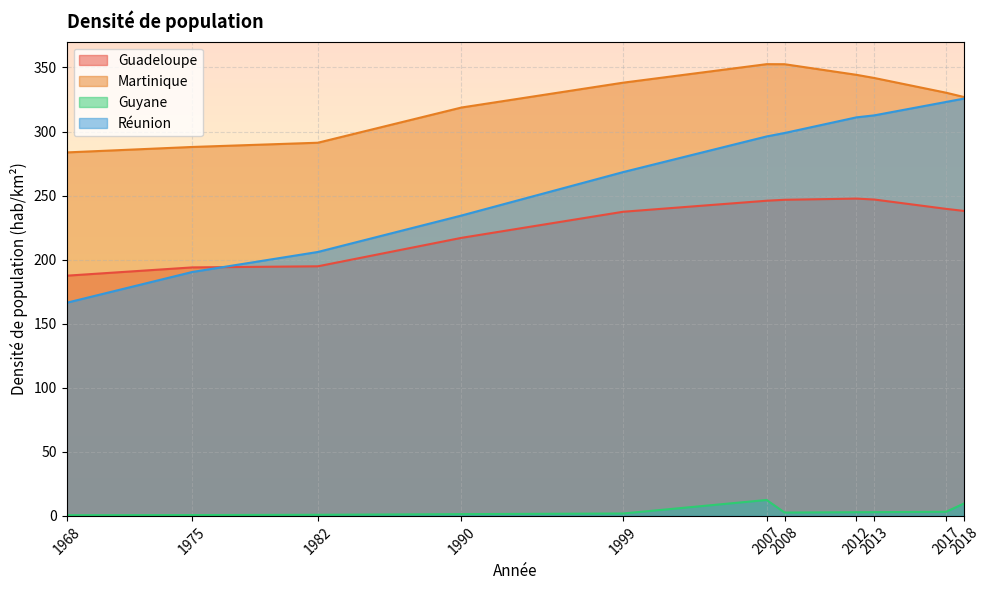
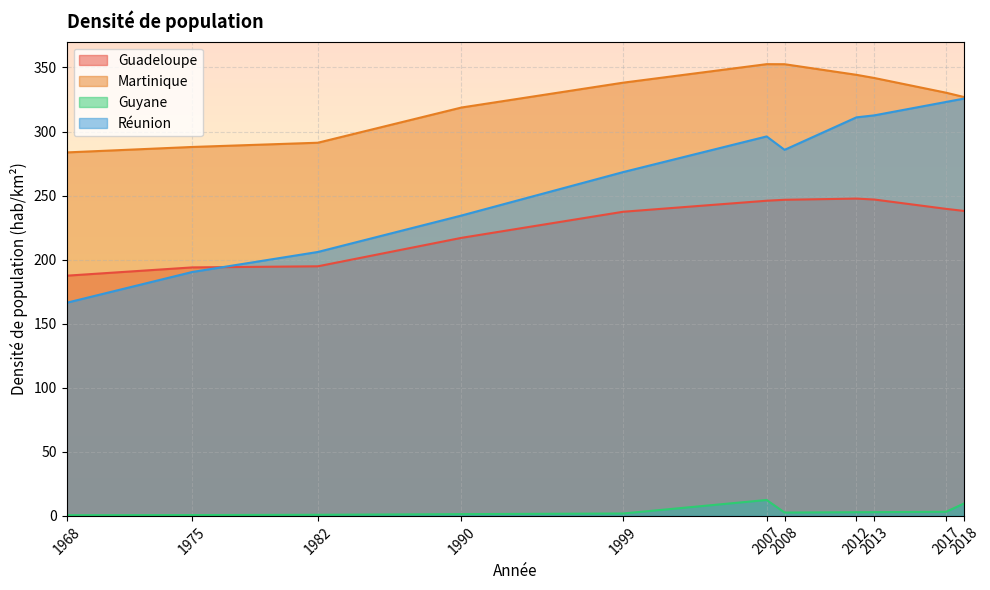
Réunion, 2008: 299 -> 286
